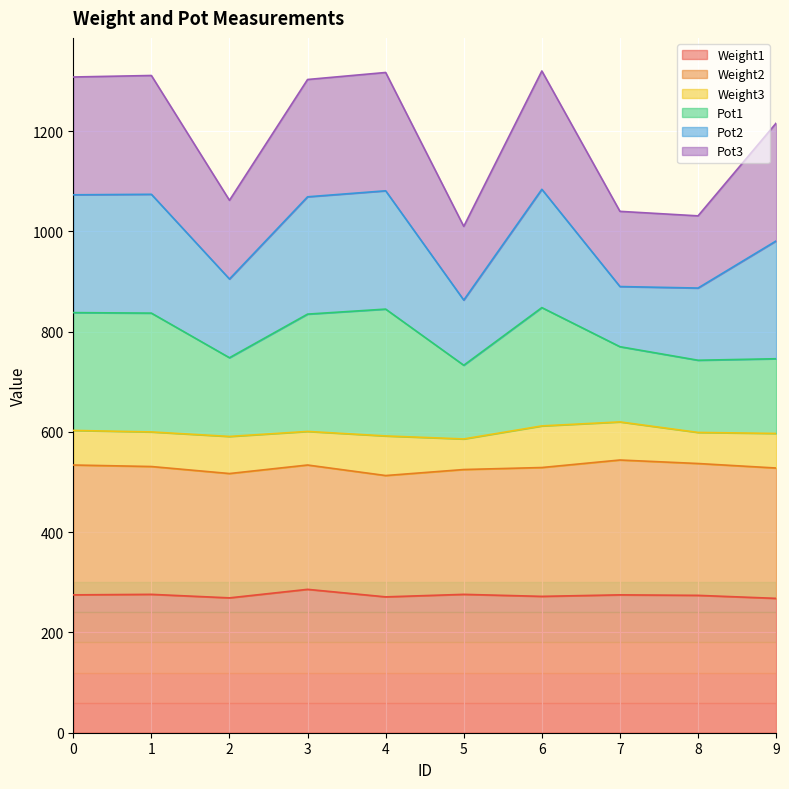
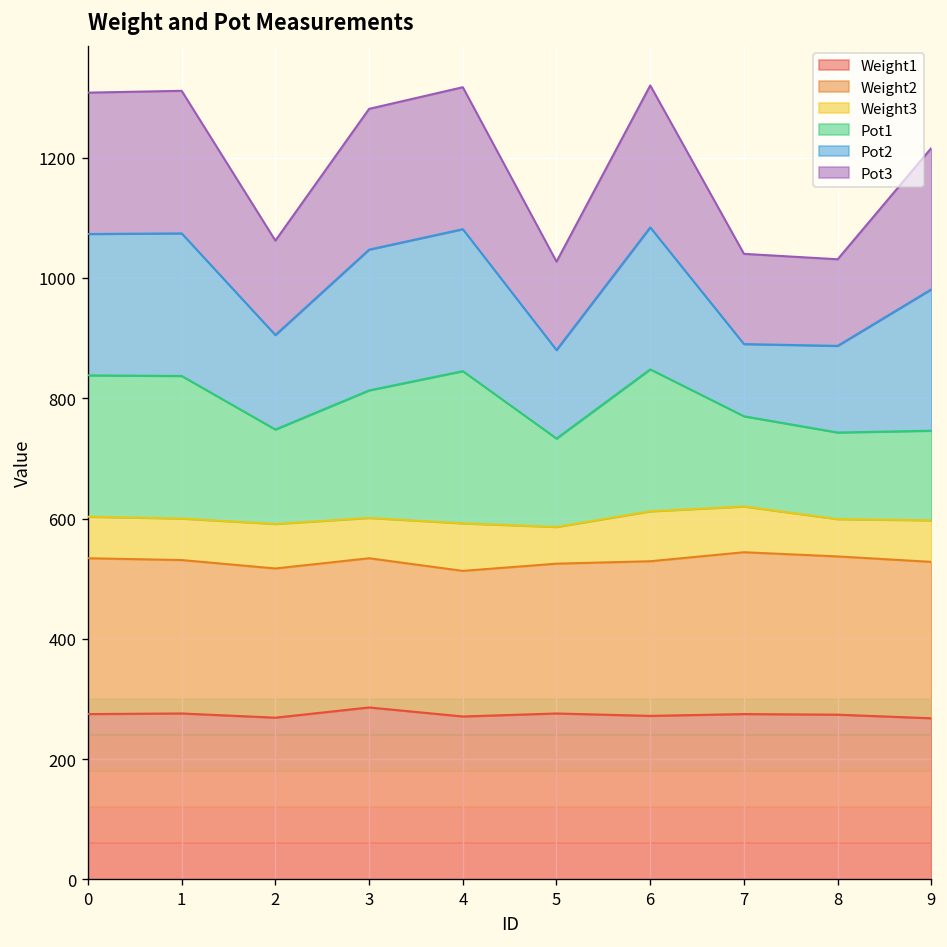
Pot1, 3: 230 -> 210
Pot2, 5: 130 -> 150
